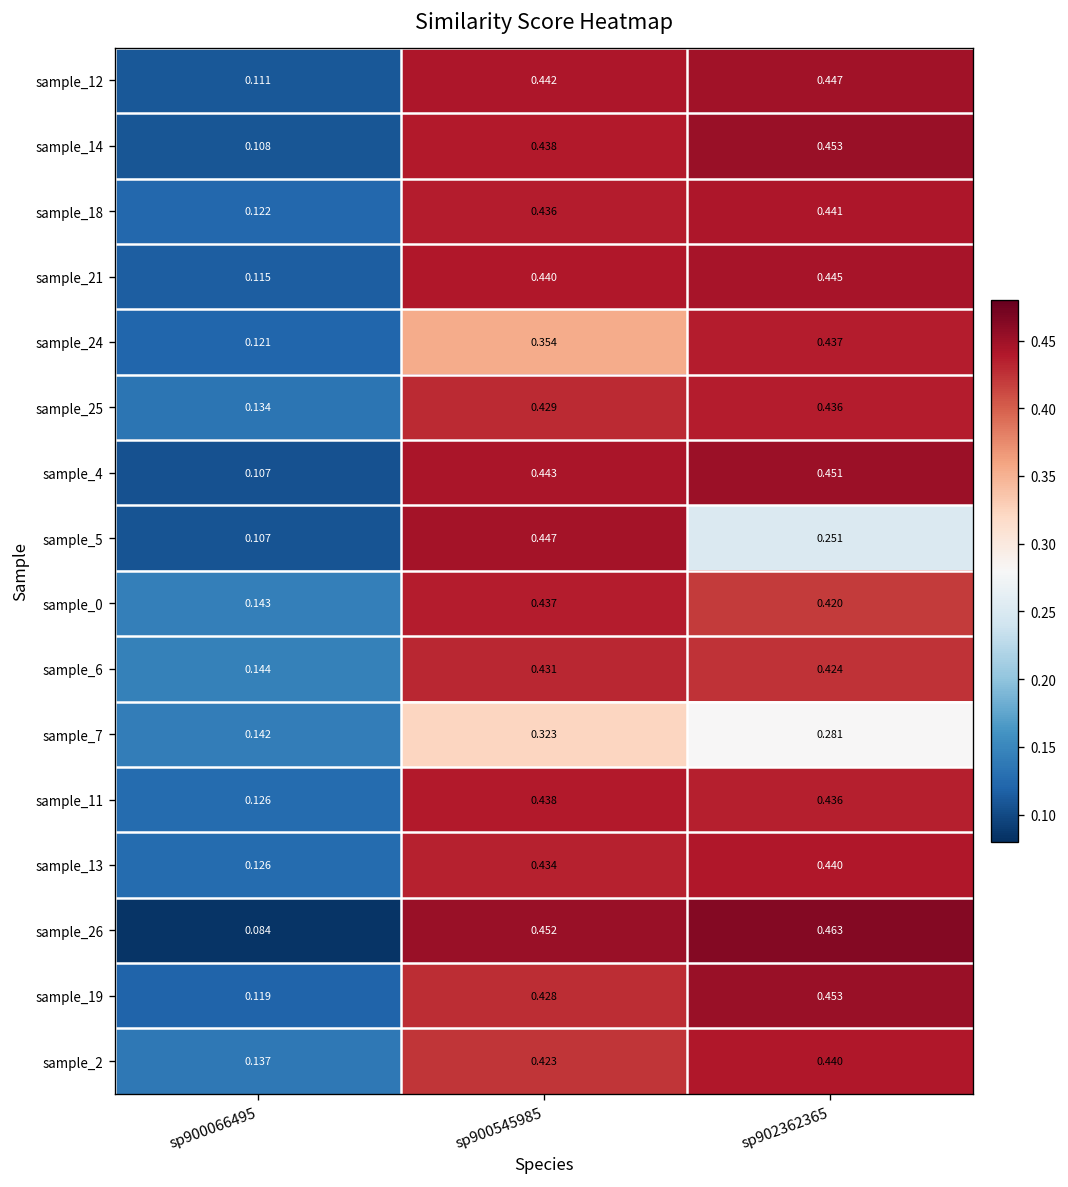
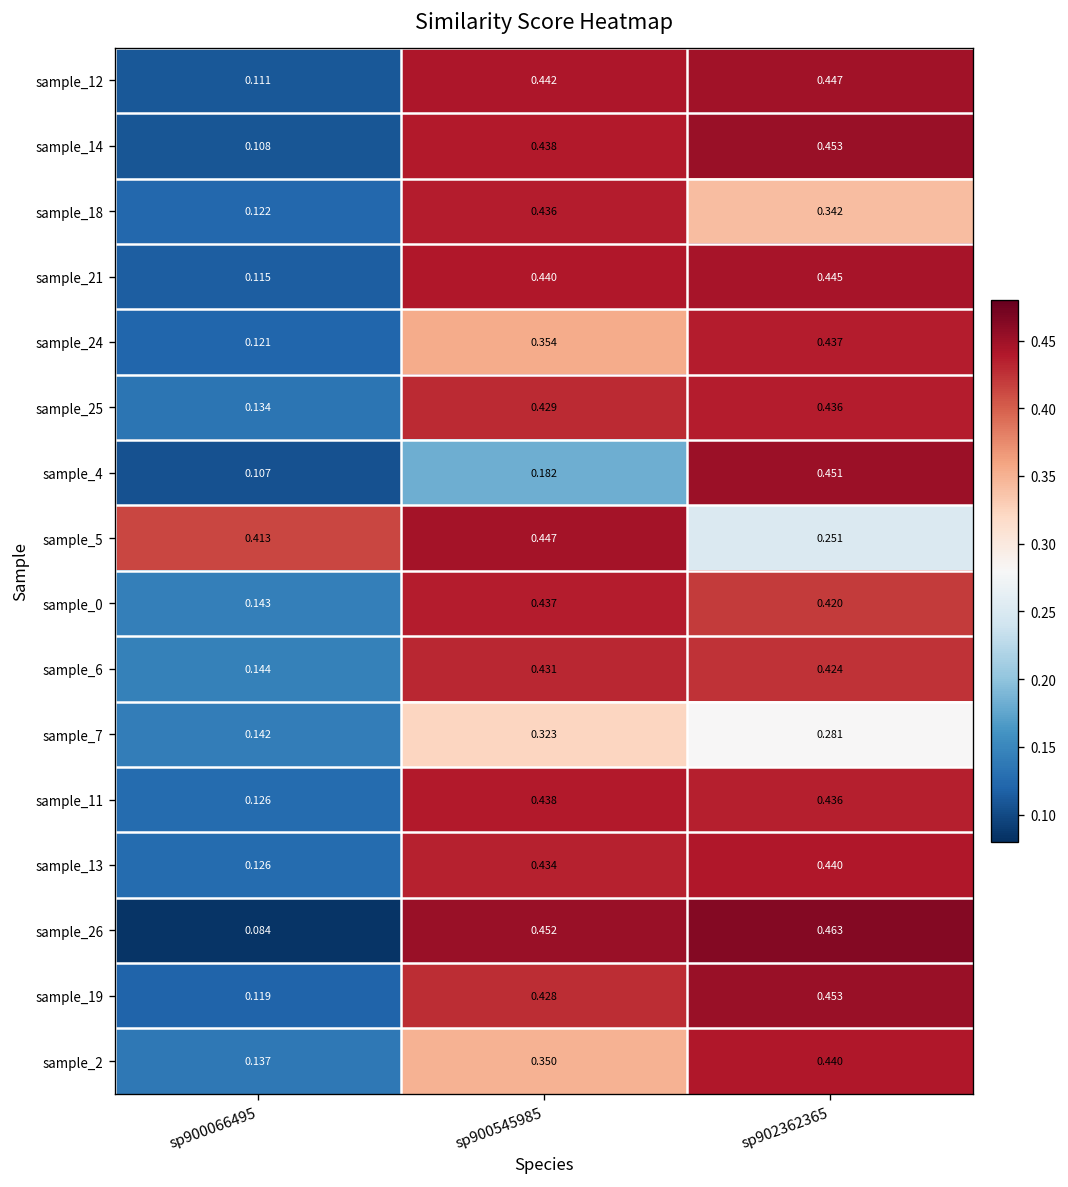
sample_18, sp902362365: 0.441 -> 0.342
sample_4, sp900545985: 0.443 -> 0.182
sample_5, sp900066495: 0.107 -> 0.413
sample_2, sp900545985: 0.423 -> 0.350
